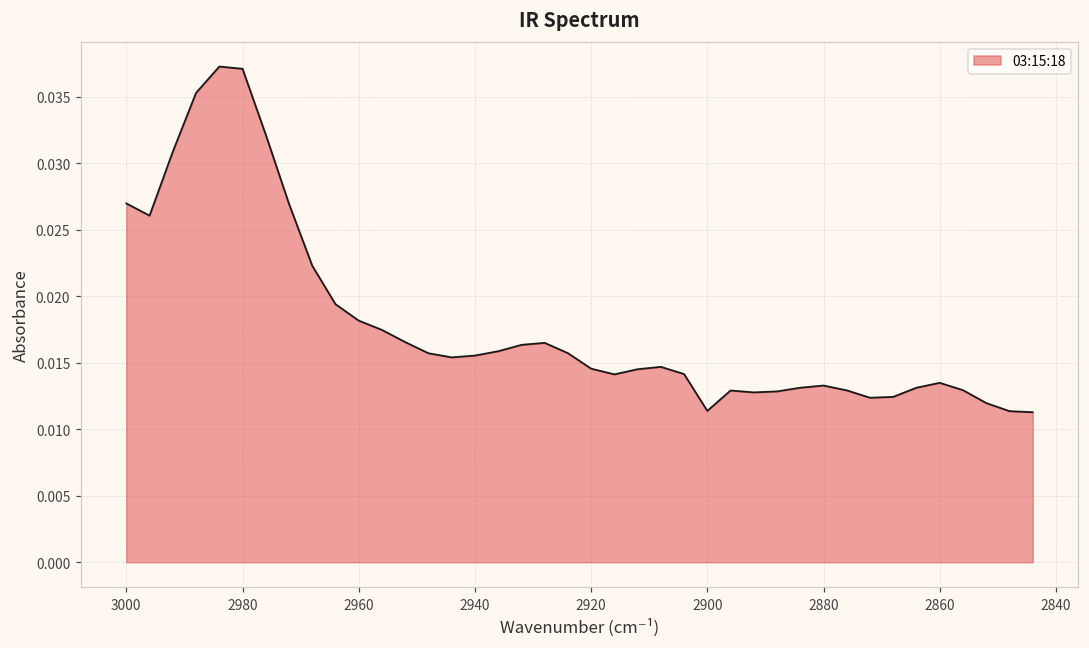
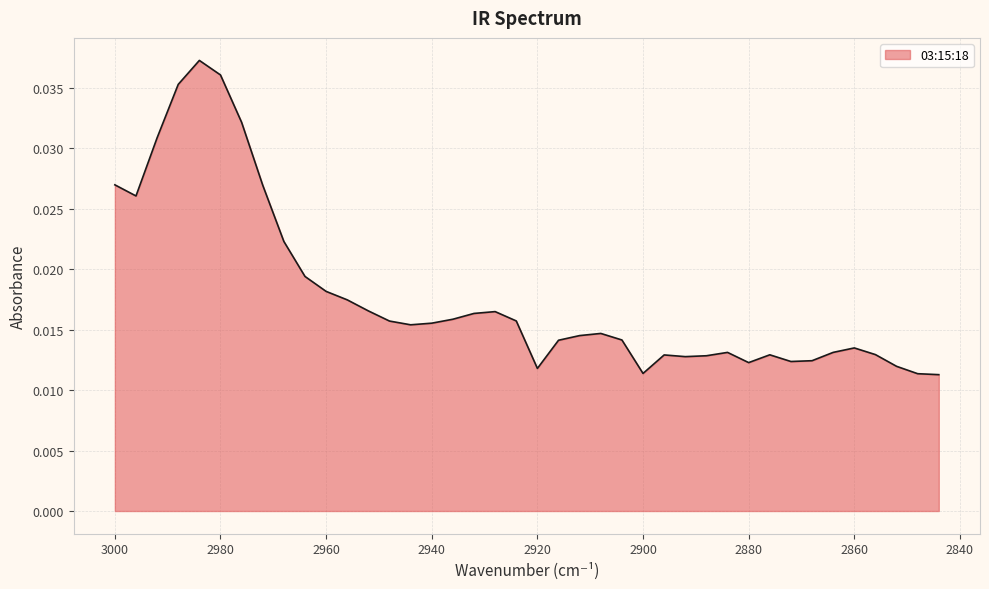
2980: 0.0371 -> 0.0361
2920: 0.0146 -> 0.0118
2880: 0.0133 -> 0.0123
